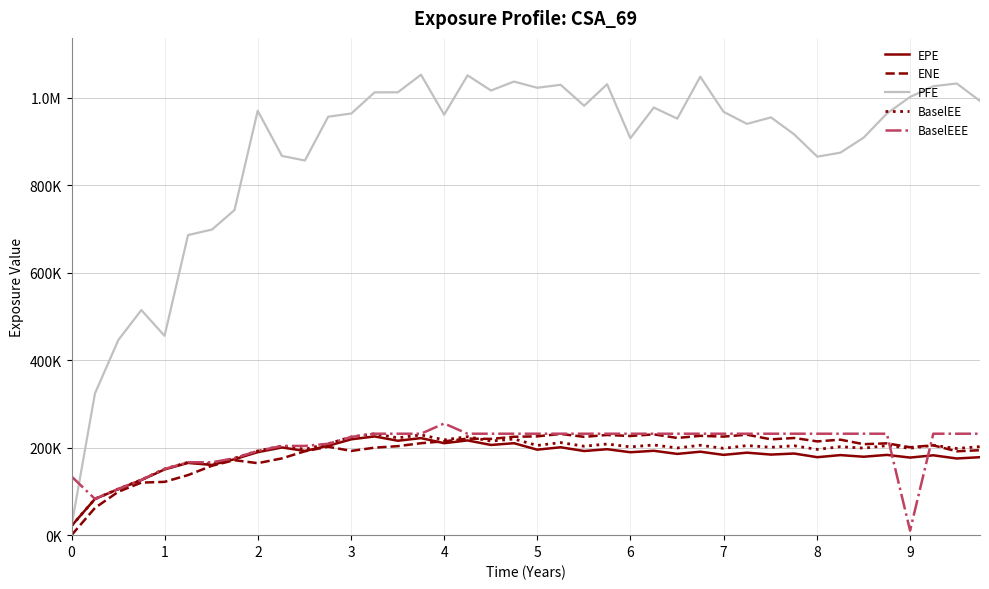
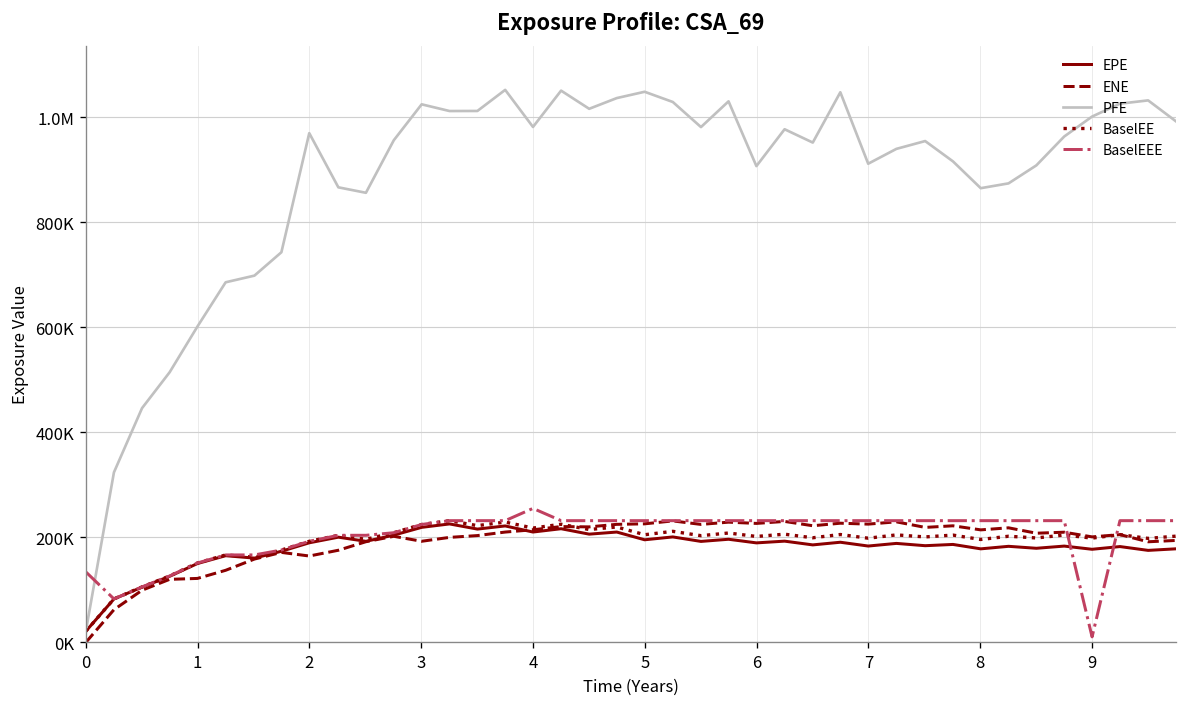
PFE, 1: 460000 -> 600000
PFE, 3: 960000 -> 1020000
PFE, 4: 960000 -> 980000
PFE, 5: 1020000 -> 1050000
PFE, 7: 970000 -> 910000
